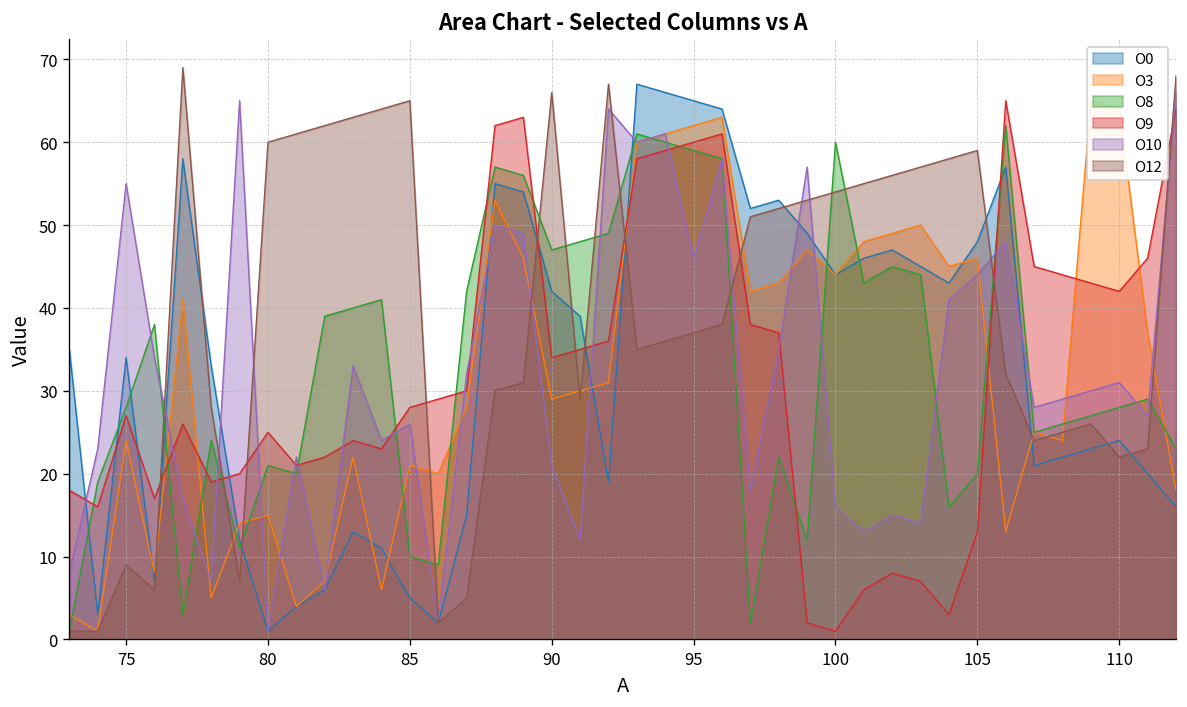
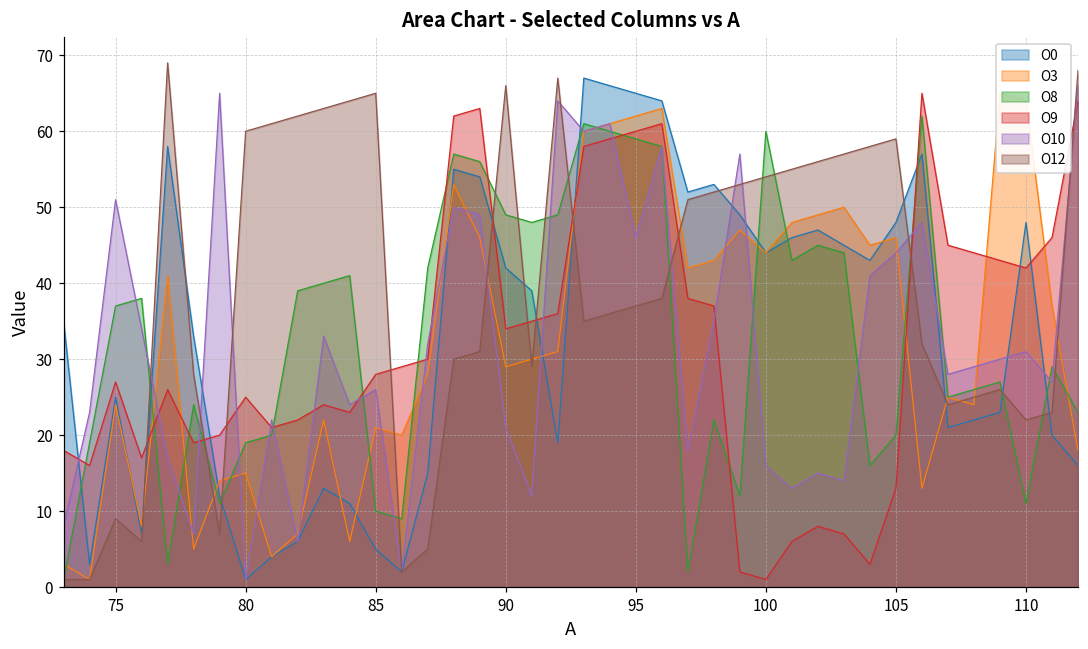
O0, 75: 34 -> 25
O8, 75: 28 -> 37
O10, 75: 55 -> 51
O8, 80: 21 -> 19
O8, 90: 47 -> 49
O0, 110: 24 -> 48
O8, 110: 28 -> 11
